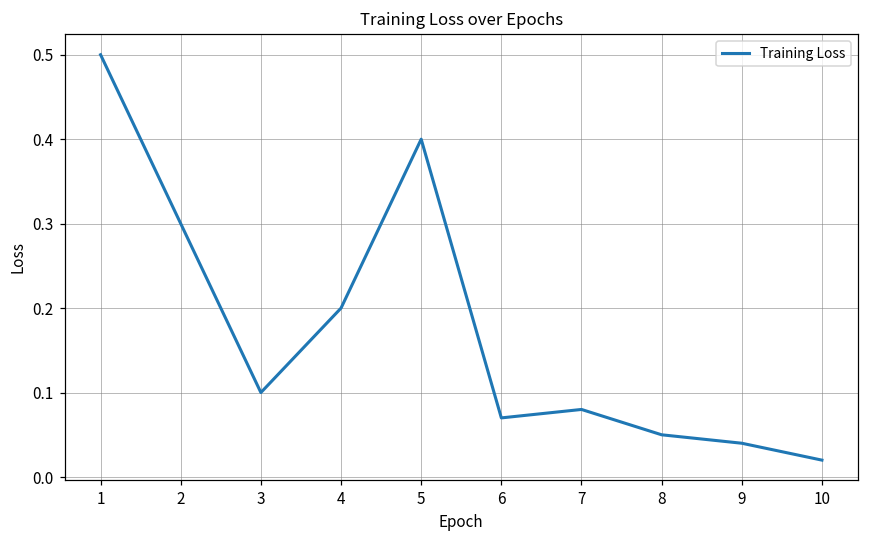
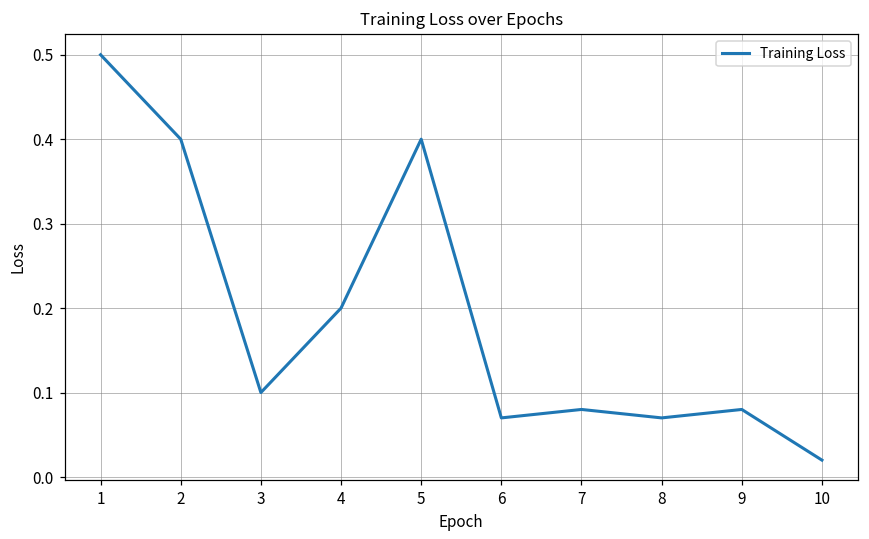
2: 0.3 -> 0.4
8: 0.05 -> 0.07
9: 0.04 -> 0.08
